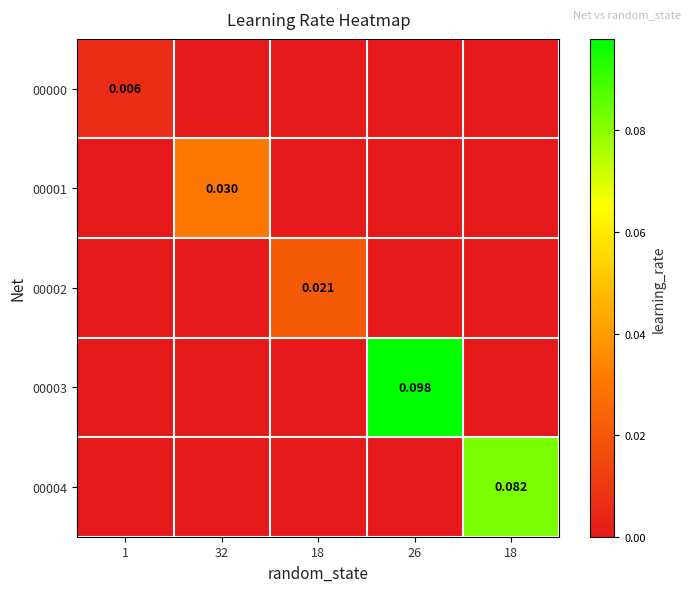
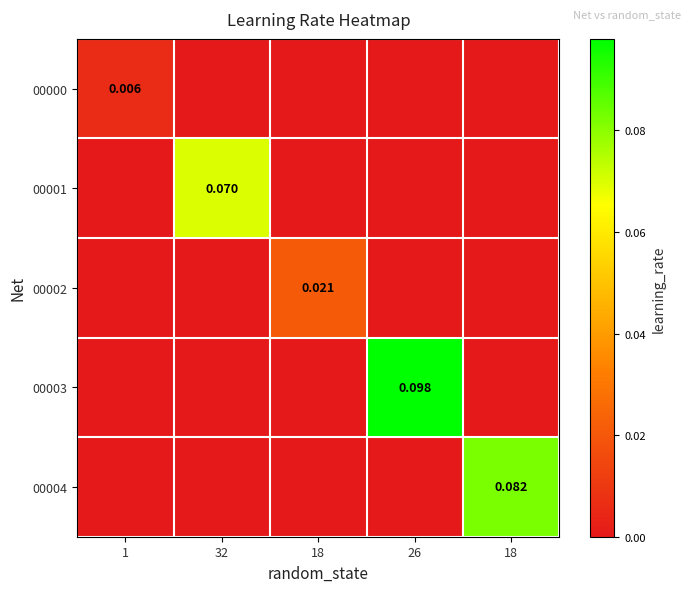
00001, 32: 0.030 -> 0.070
